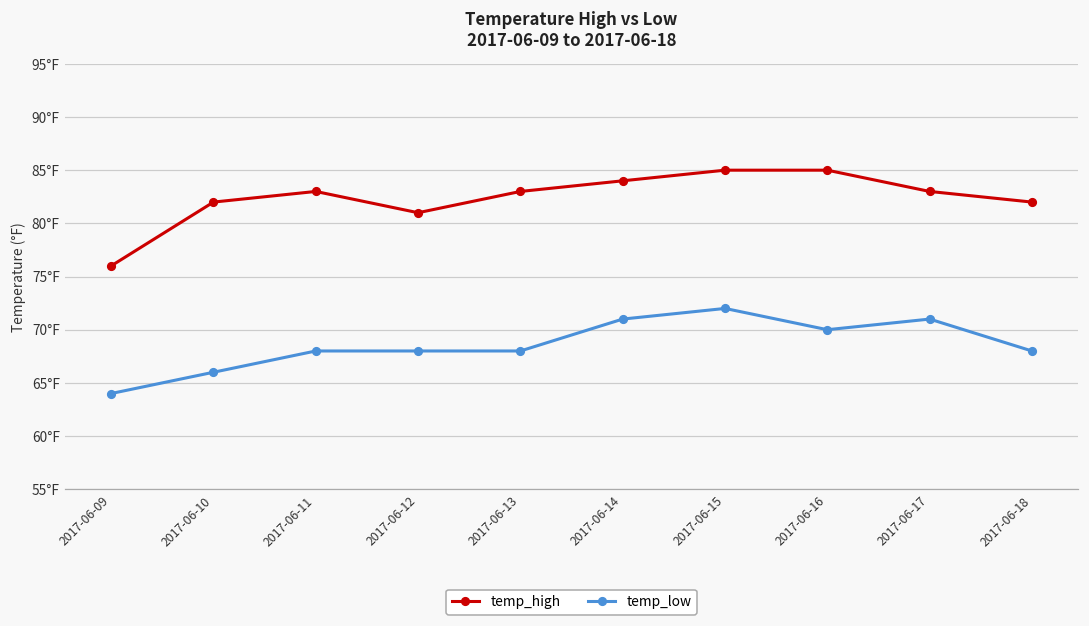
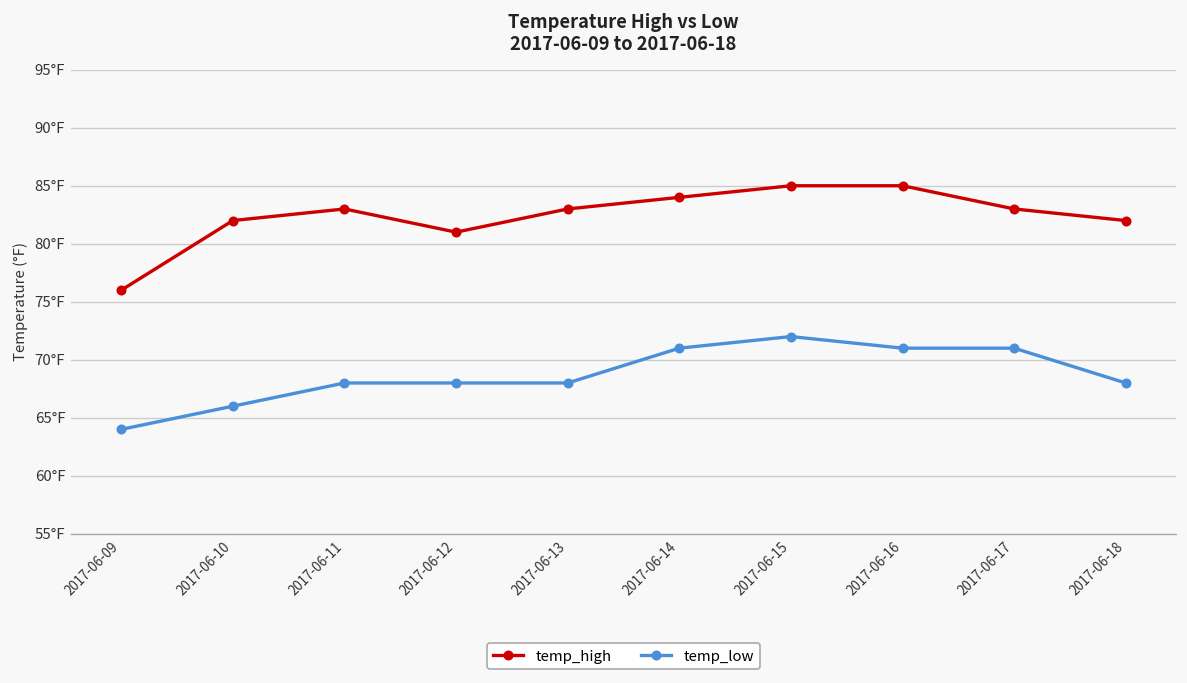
temp_low, 2017-06-16: 70°F -> 71°F
